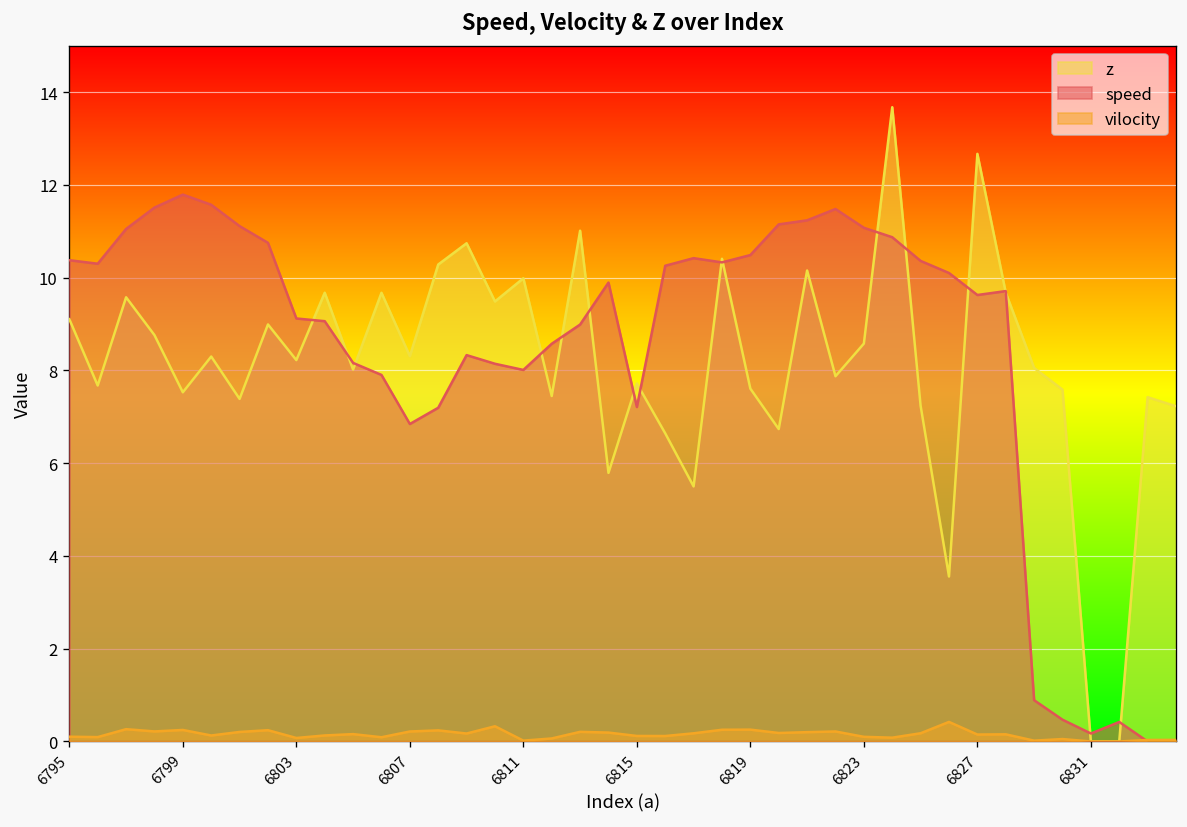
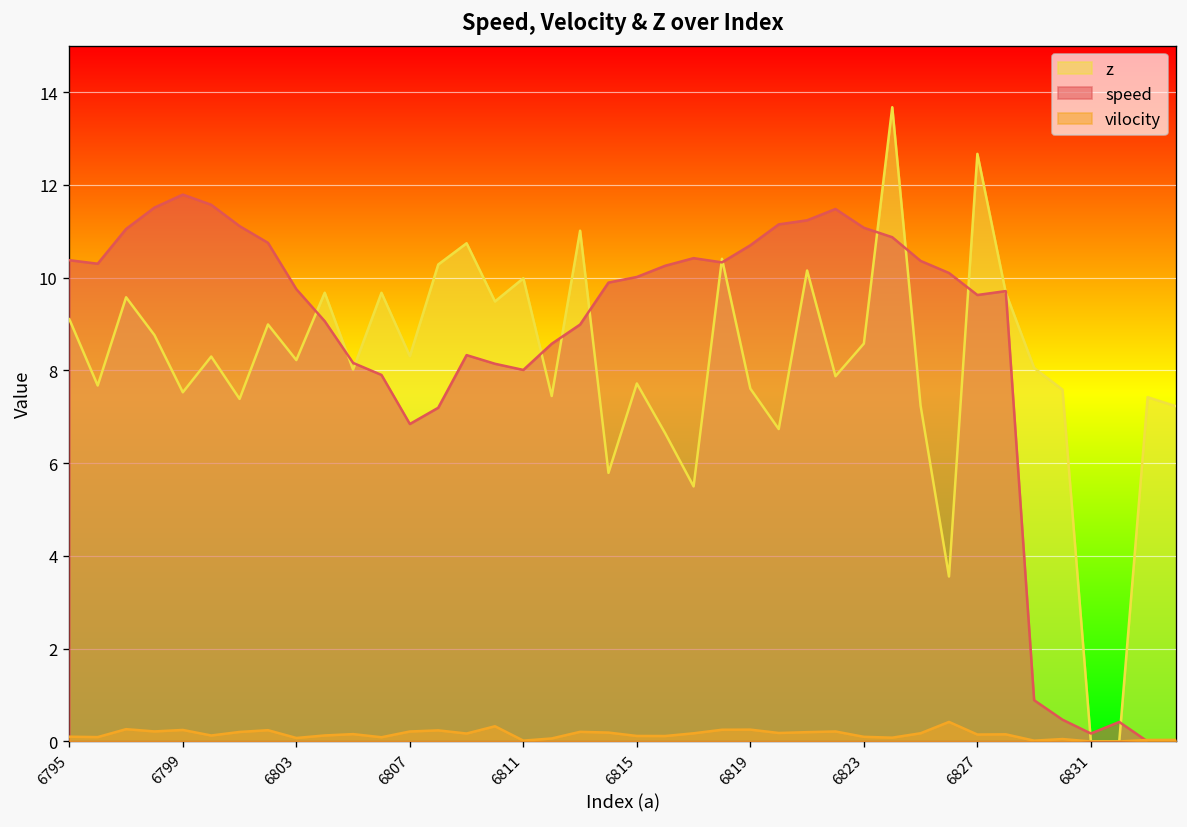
speed, 6803: 9.1 -> 9.8
speed, 6815: 7.2 -> 10.0
speed, 6819: 10.5 -> 10.7
